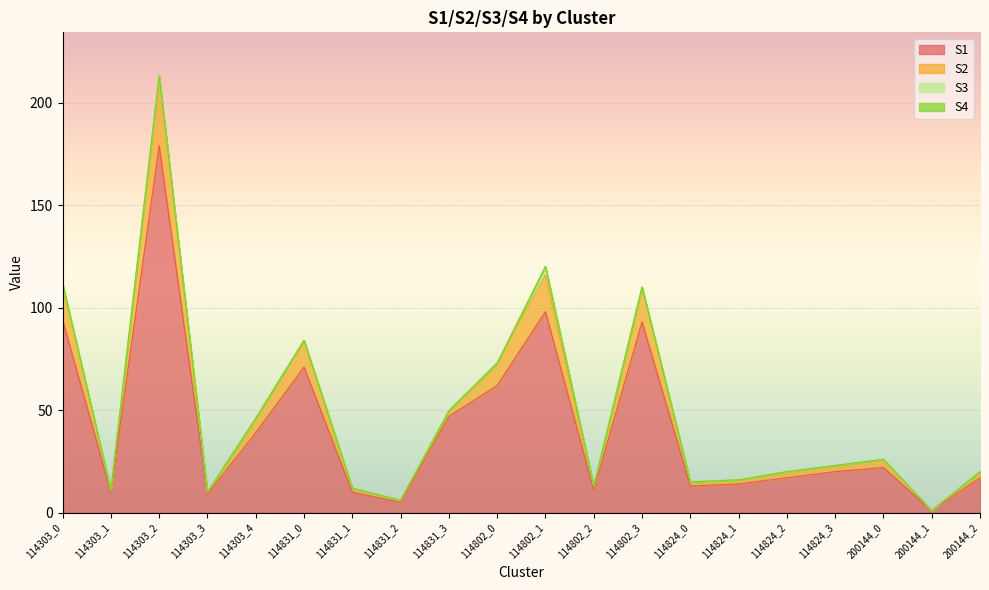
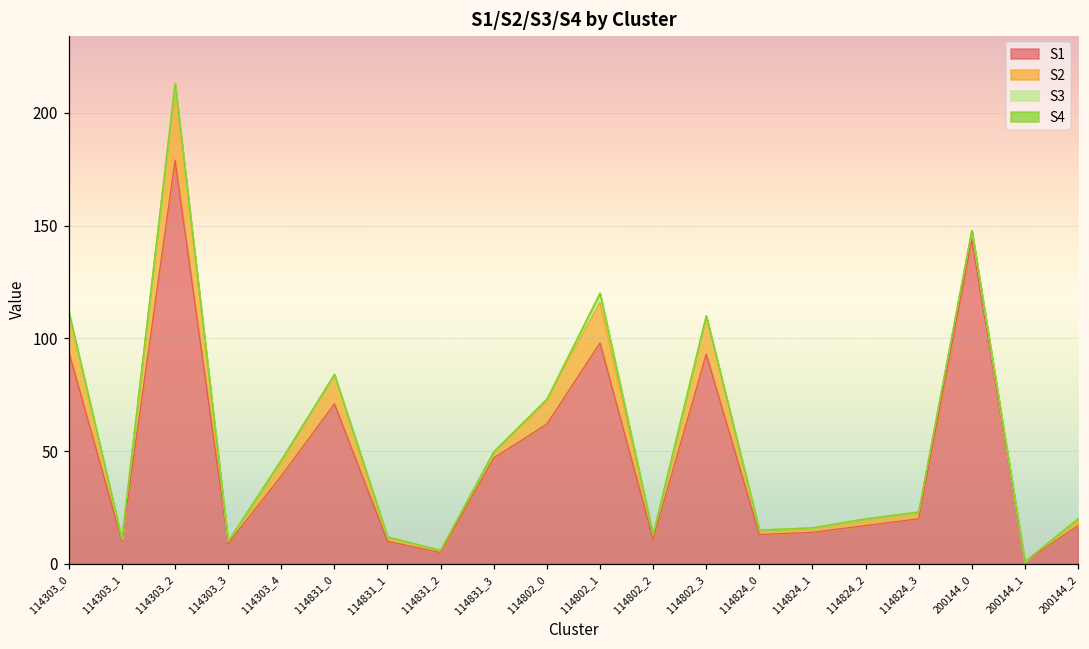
S1, 200144_0: 22 -> 144
